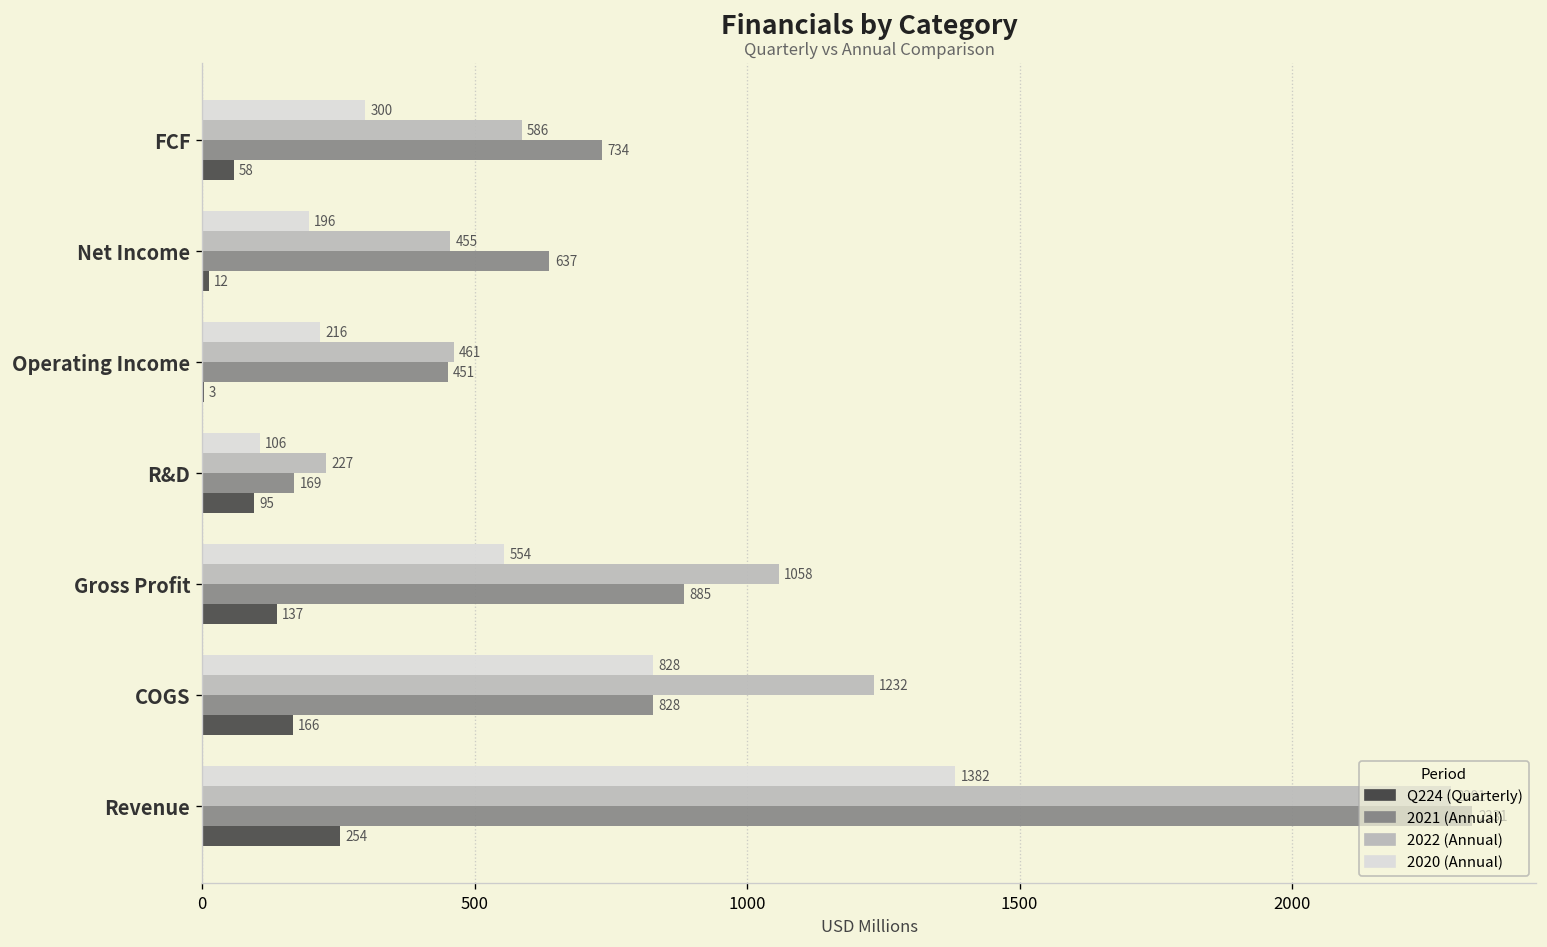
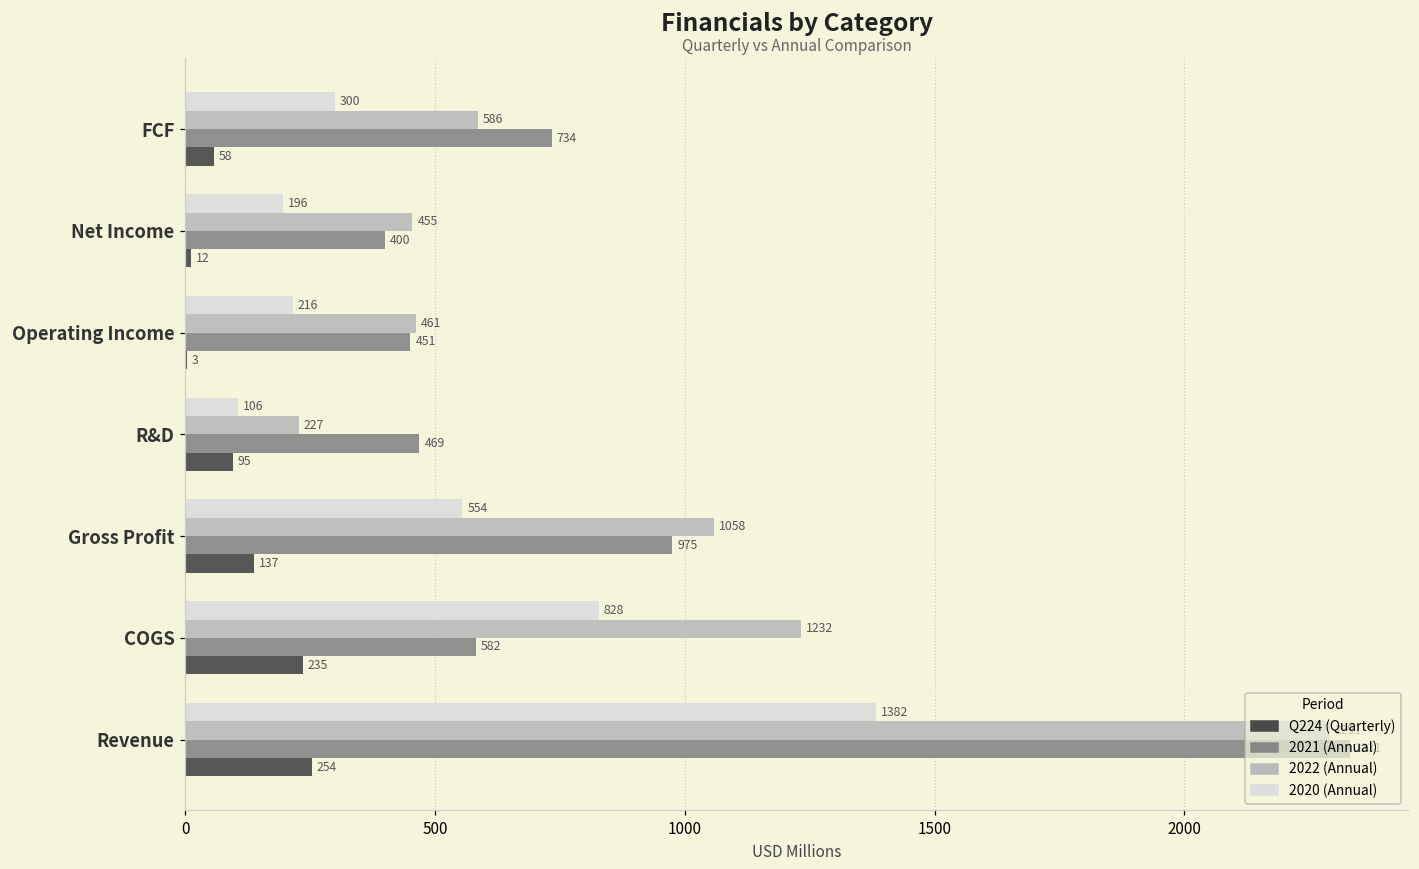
2021 (Annual), Net Income: 637 -> 400
2021 (Annual), R&D: 169 -> 469
2021 (Annual), Gross Profit: 885 -> 975
2021 (Annual), COGS: 828 -> 582
Q224 (Quarterly), COGS: 166 -> 235
